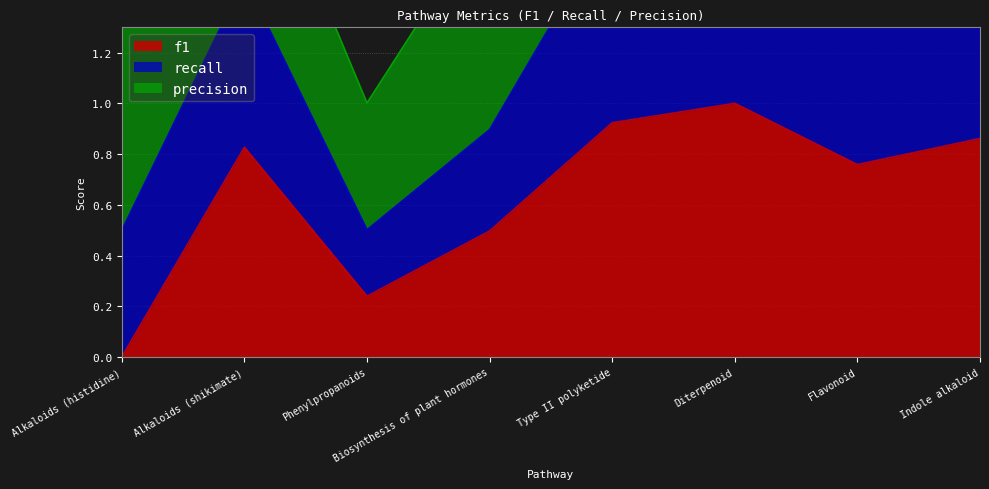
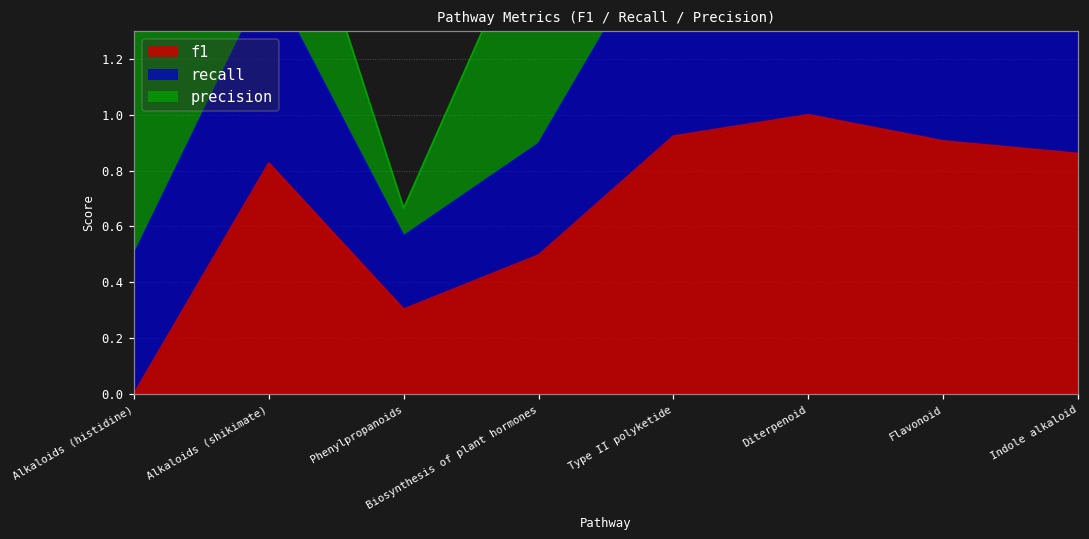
f1, Phenylpropanoids: 0.24 -> 0.30
precision, Phenylpropanoids: 0.5 -> 0.1
f1, Flavonoid: 0.76 -> 0.91
